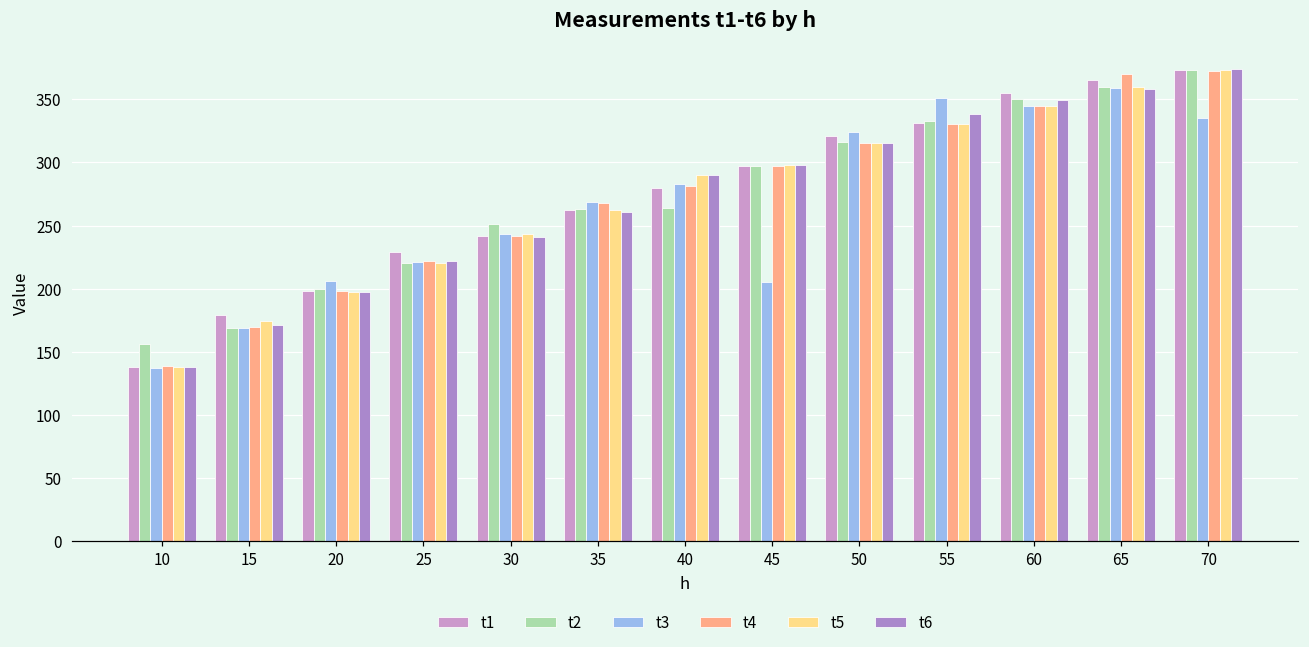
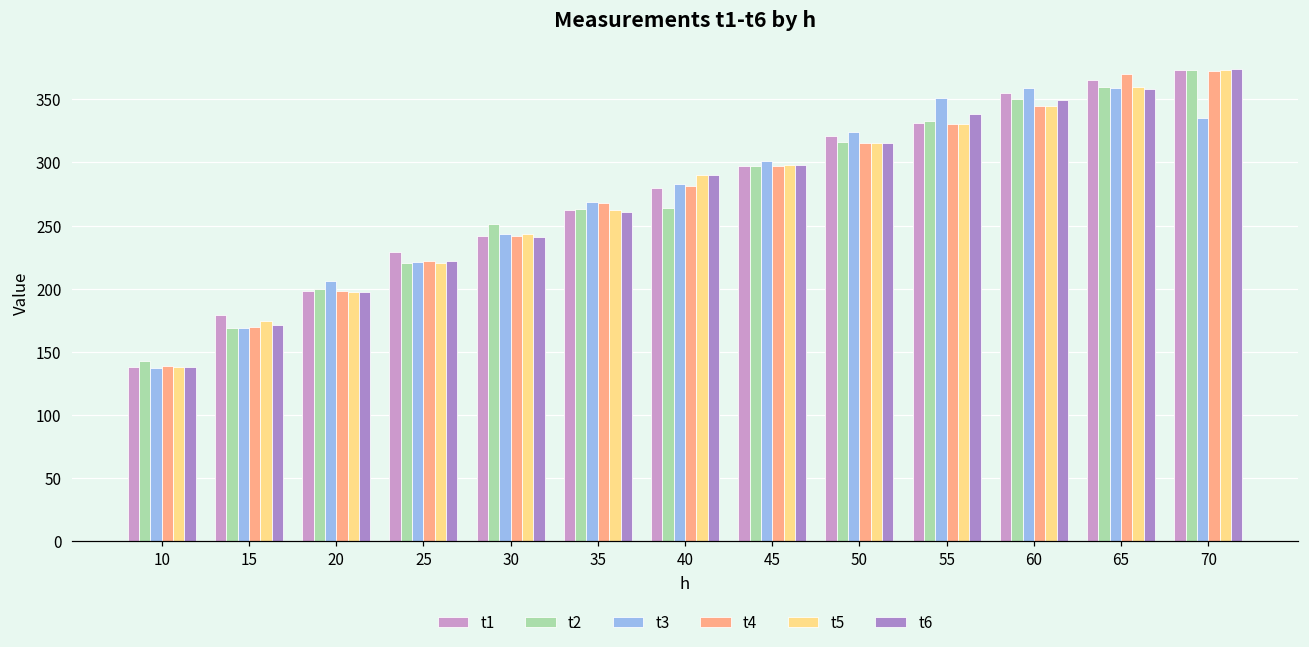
t2, 10: 156 -> 143
t3, 45: 205 -> 301
t3, 60: 345 -> 359
